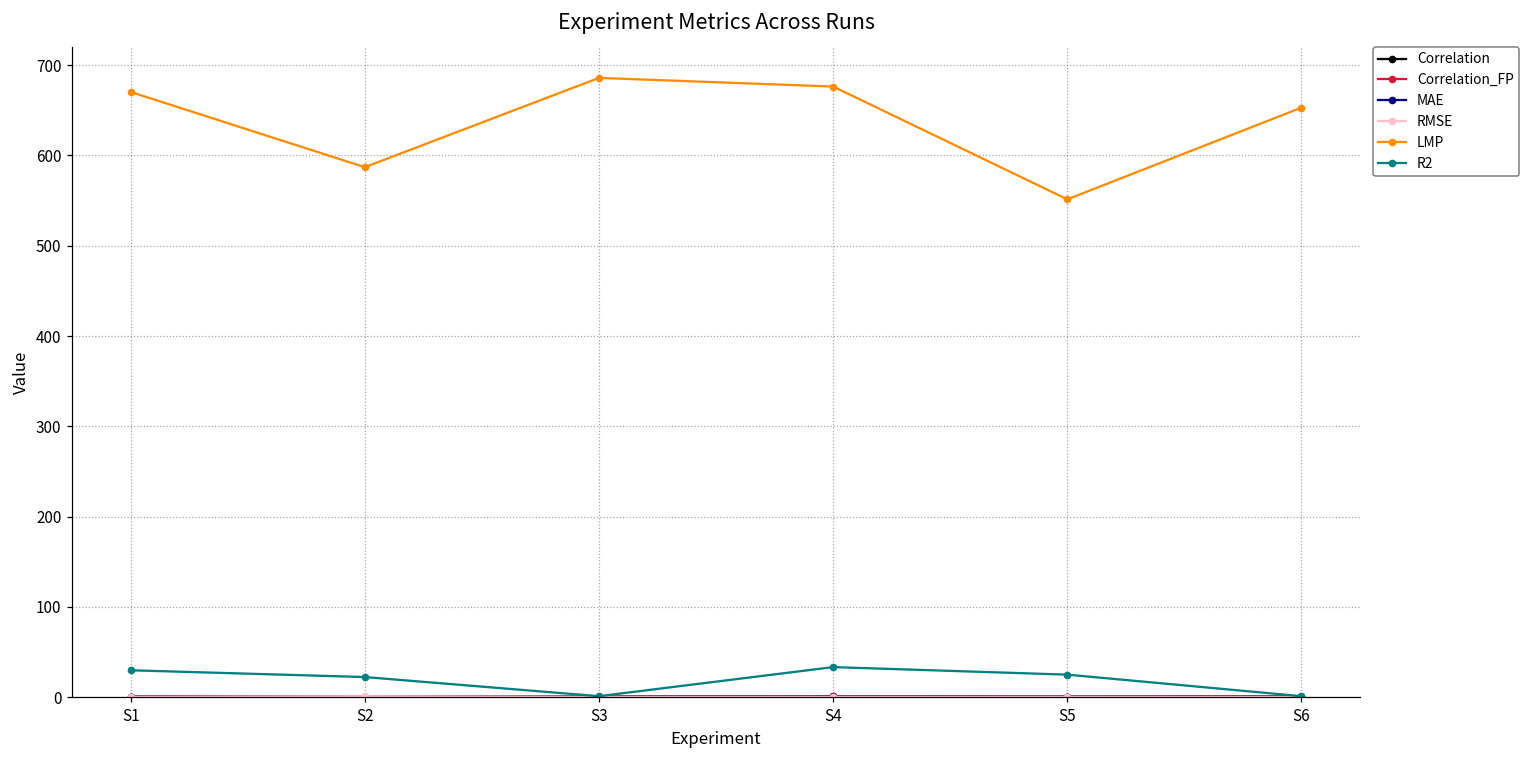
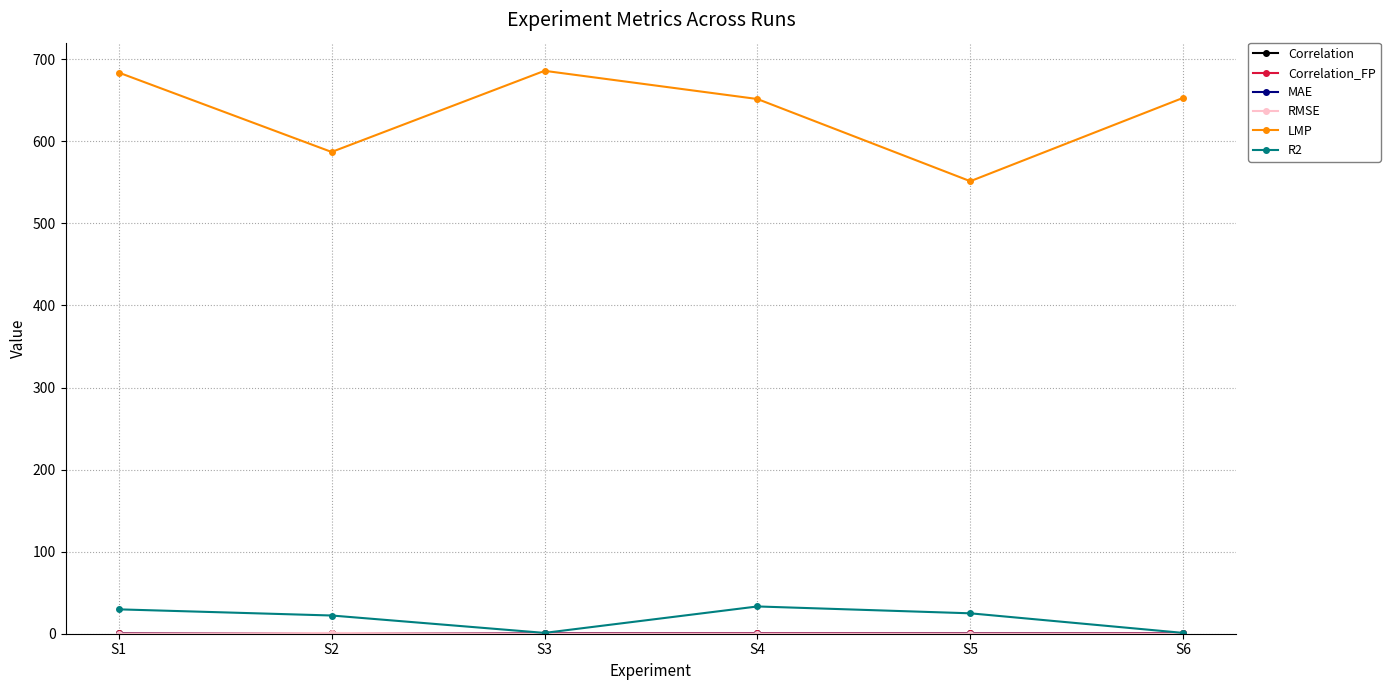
LMP, S1: 670 -> 680
LMP, S4: 680 -> 650
